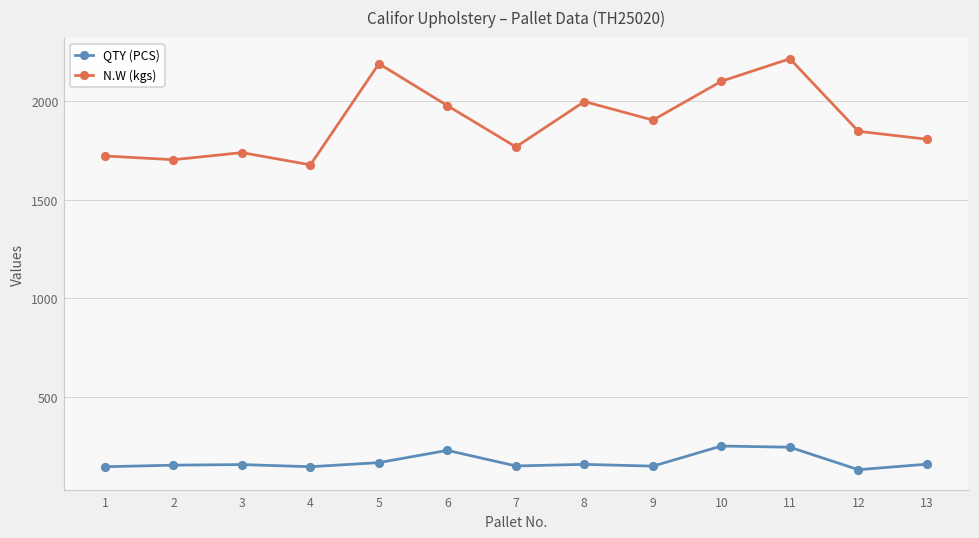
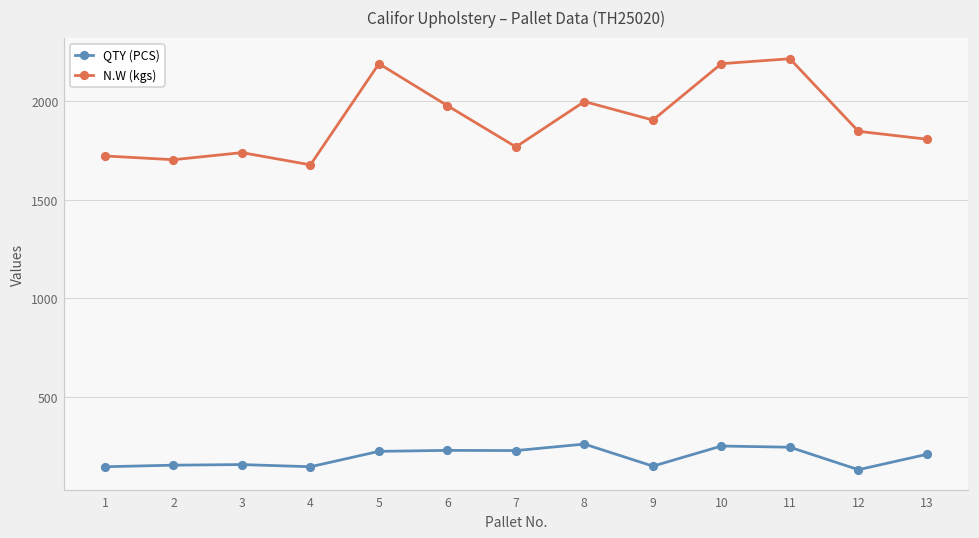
QTY (PCS), 5: 170 -> 220
QTY (PCS), 7: 150 -> 230
QTY (PCS), 8: 160 -> 260
N.W (kgs), 10: 2100 -> 2190
QTY (PCS), 13: 160 -> 210
